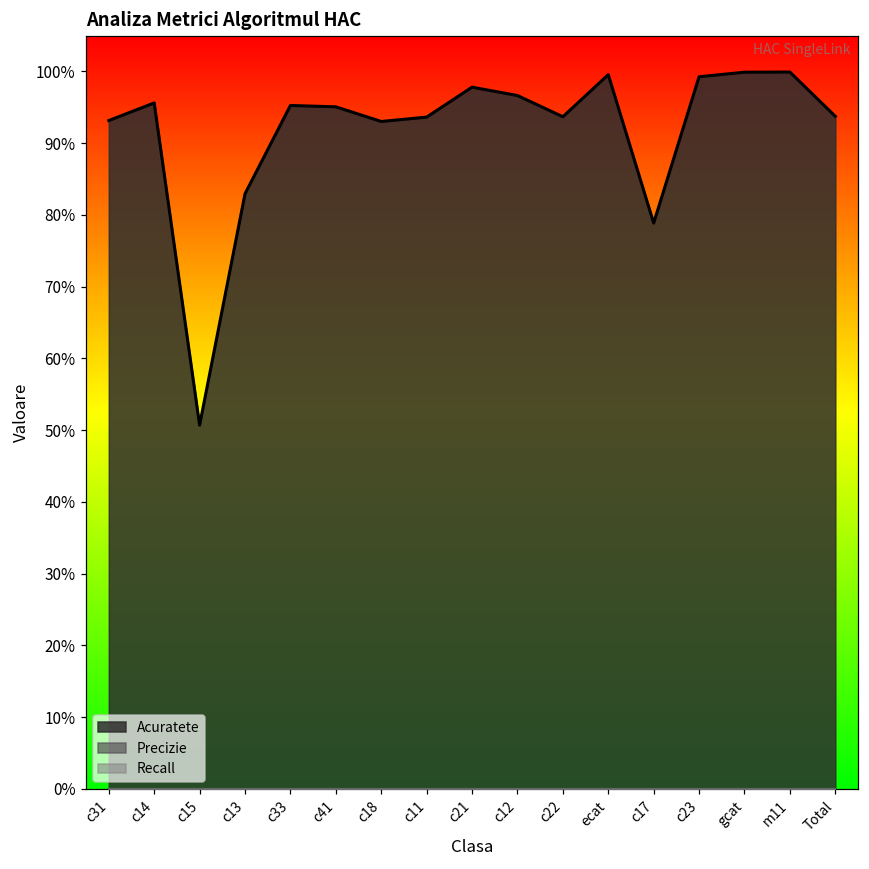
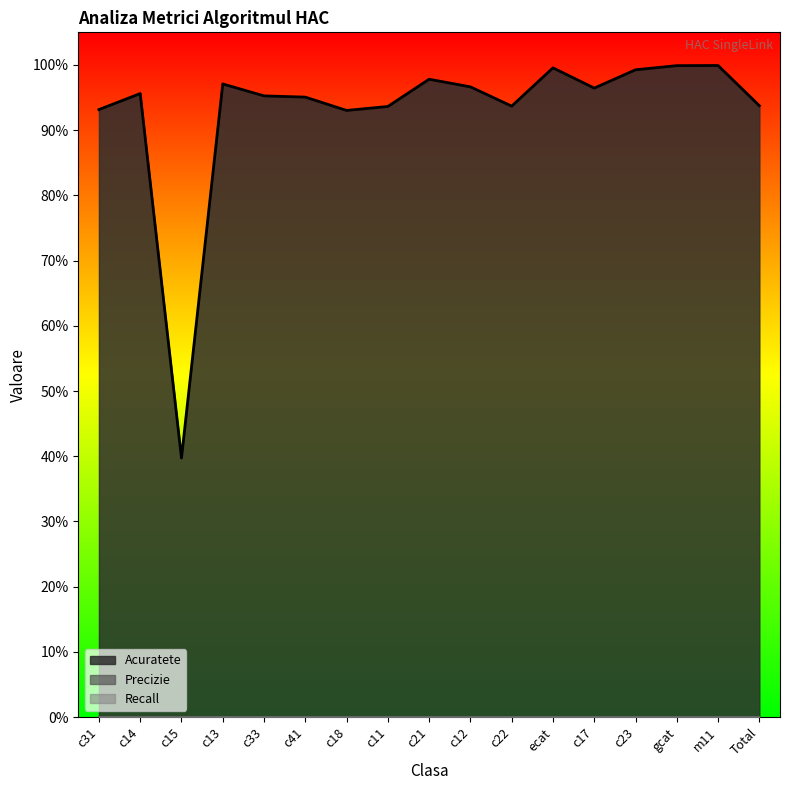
Acuratete, c15: 51% -> 40%
Acuratete, c13: 83% -> 97%
Acuratete, c17: 79% -> 96%
